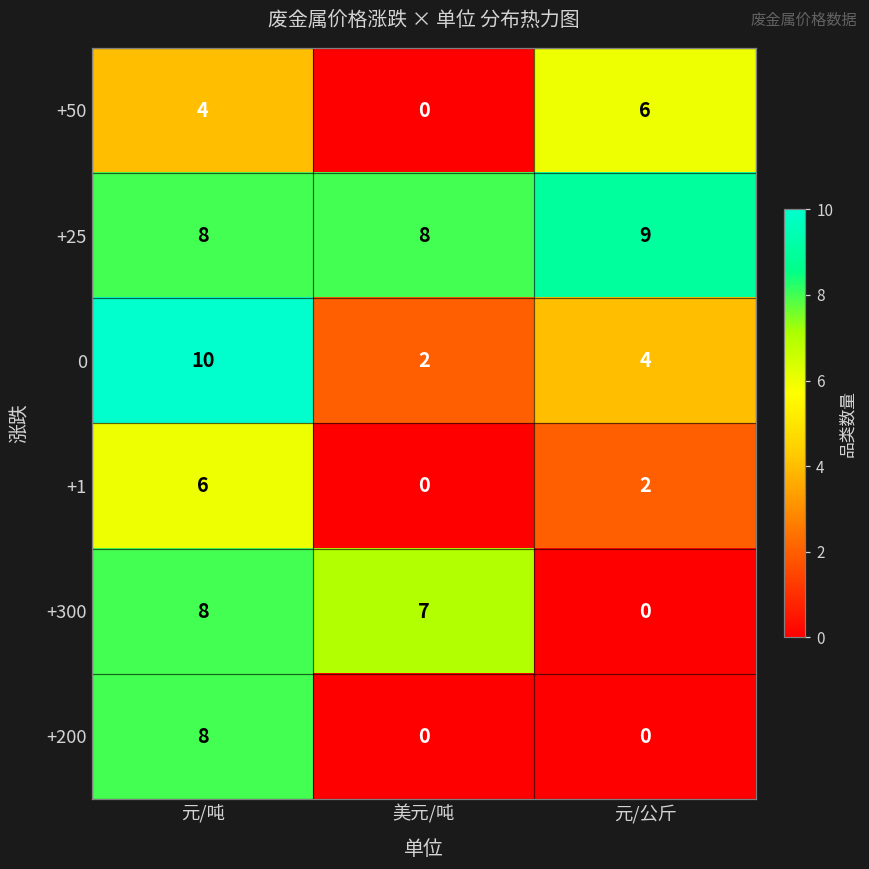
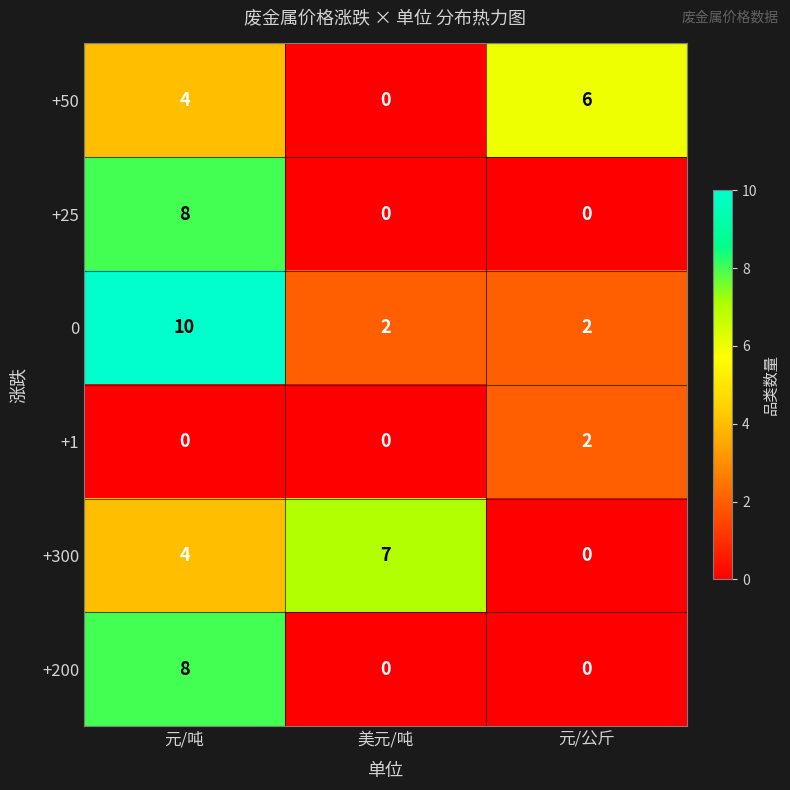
+25, 美元/吨: 8 -> 0
+25, 元/公斤: 9 -> 0
0, 元/公斤: 4 -> 2
+1, 元/吨: 6 -> 0
+300, 元/吨: 8 -> 4
